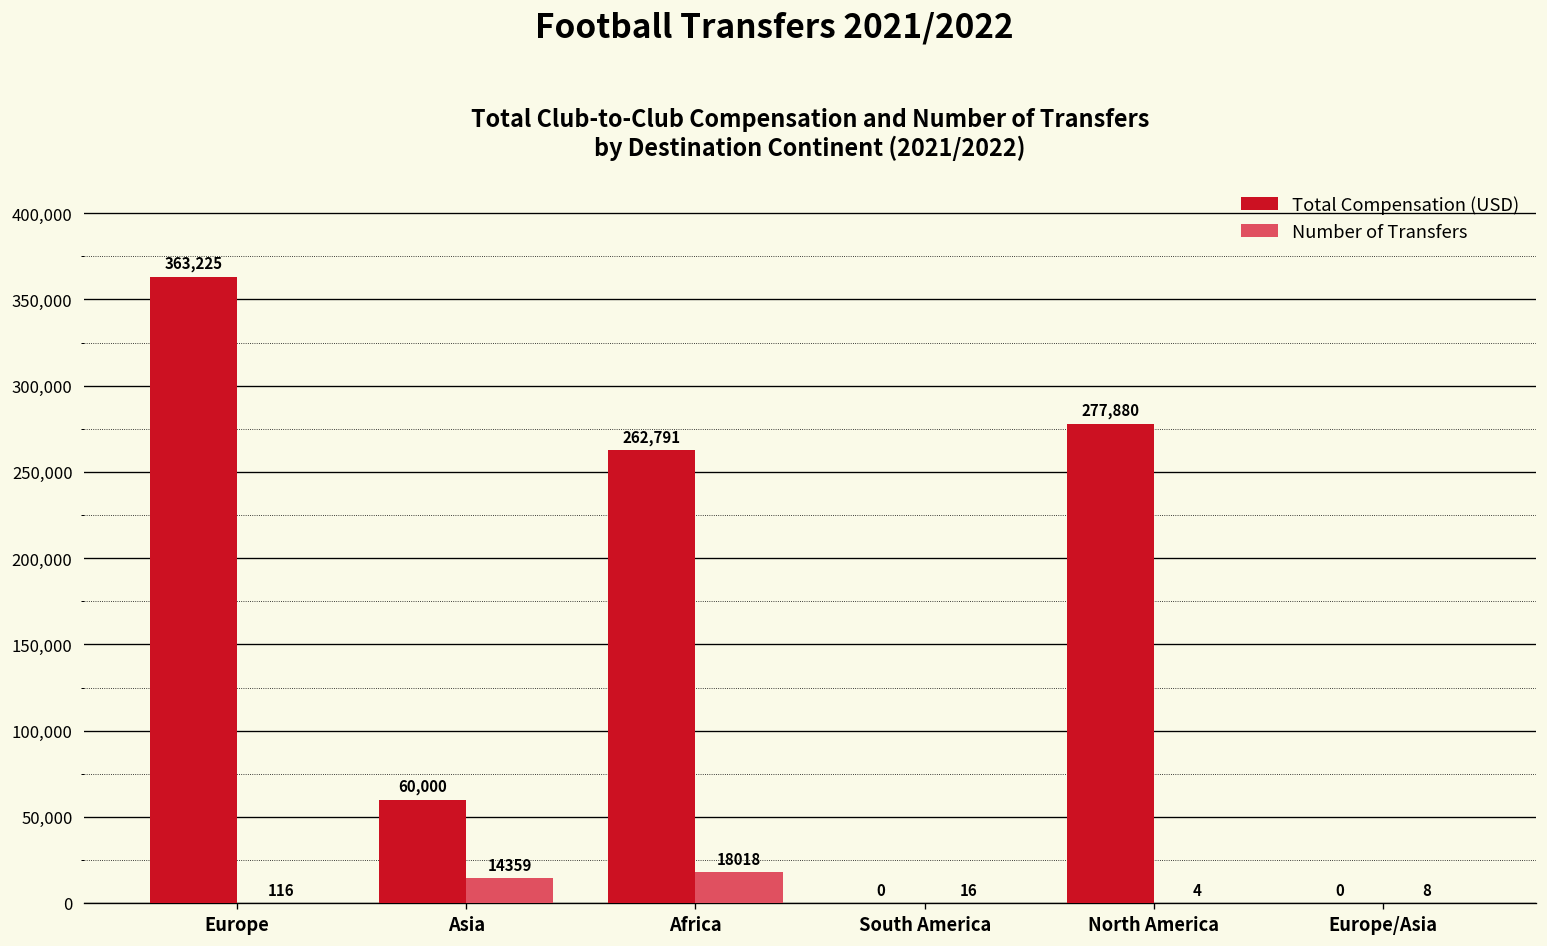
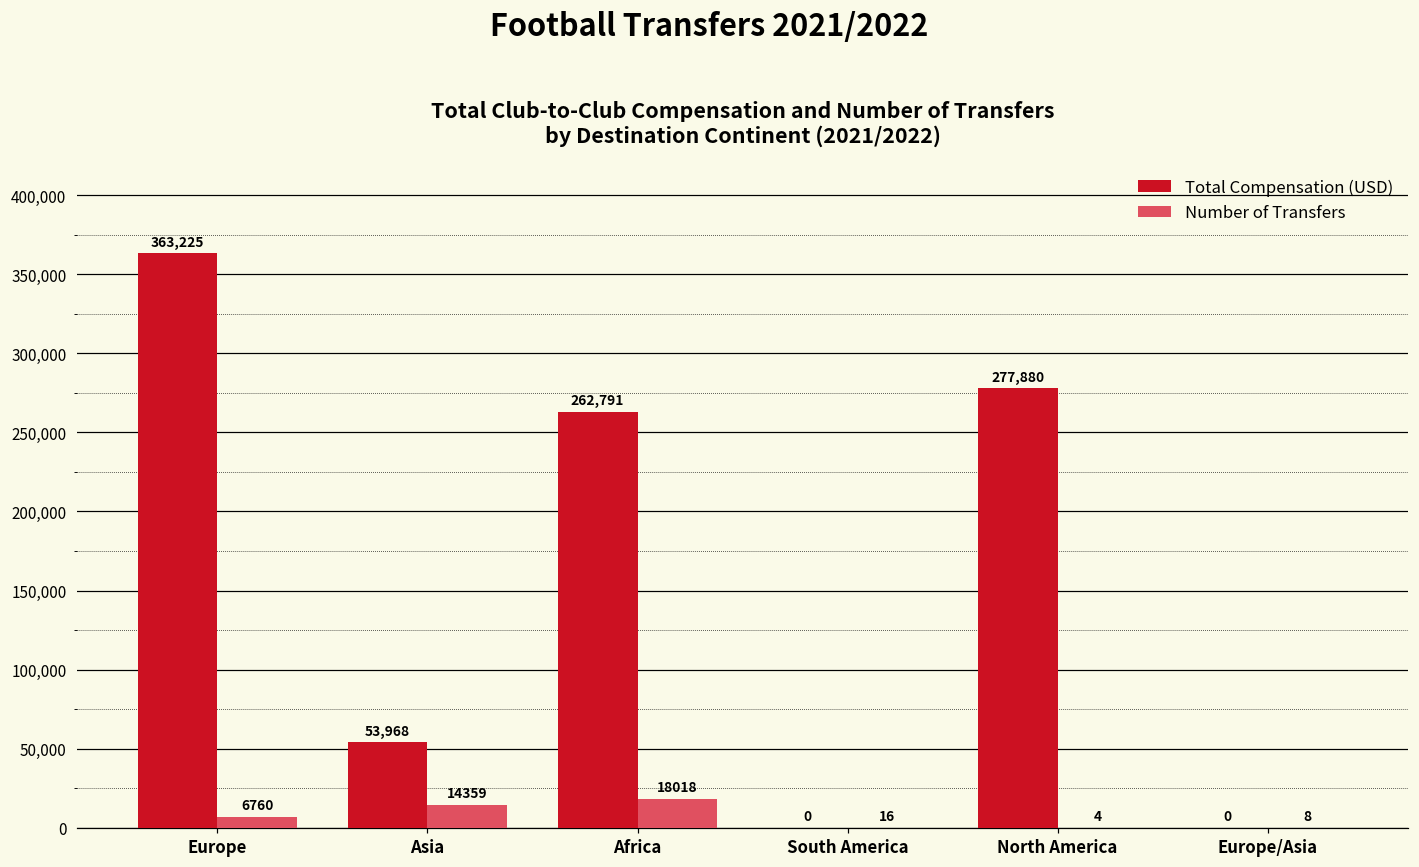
Number of Transfers, Europe: 116 -> 6760
Total Compensation (USD), Asia: 60,000 -> 53,968
